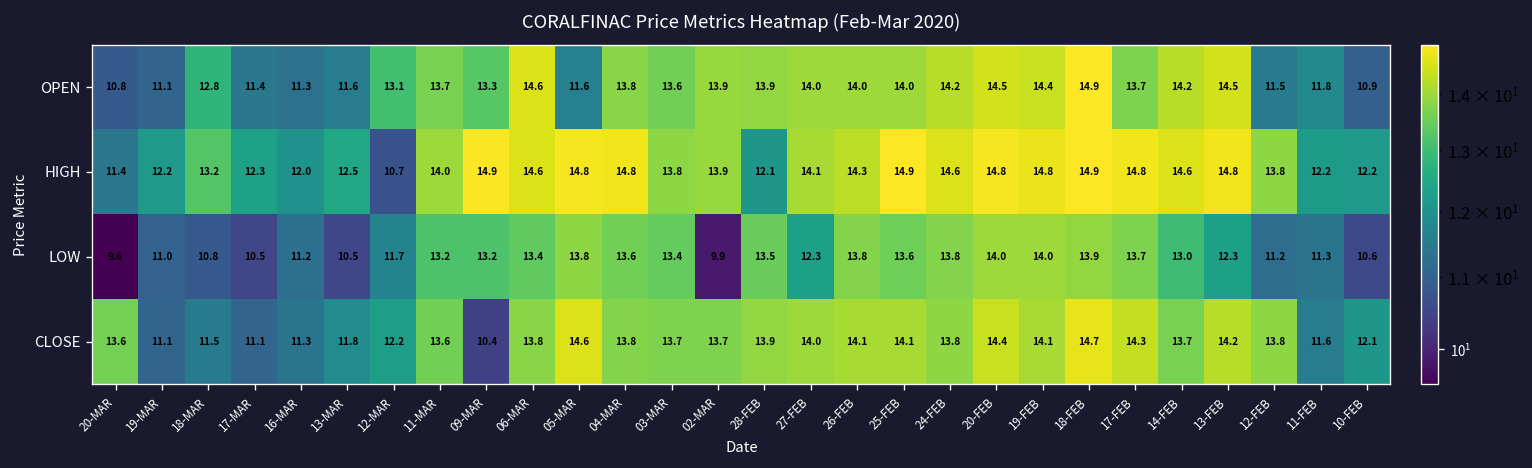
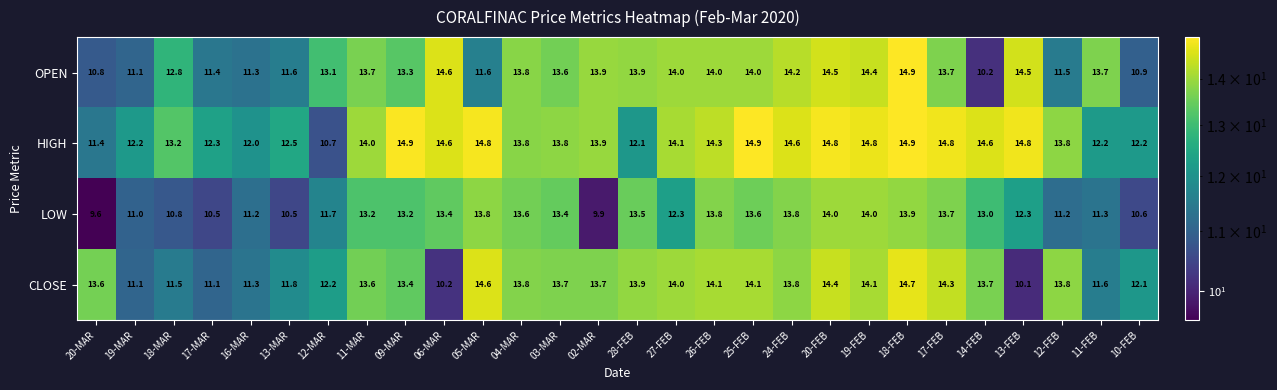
OPEN, 14-FEB: 14.2 -> 10.2
OPEN, 11-FEB: 11.8 -> 13.7
HIGH, 04-MAR: 14.8 -> 13.8
CLOSE, 09-MAR: 10.4 -> 13.4
CLOSE, 06-MAR: 13.8 -> 10.2
CLOSE, 13-FEB: 14.2 -> 10.1
